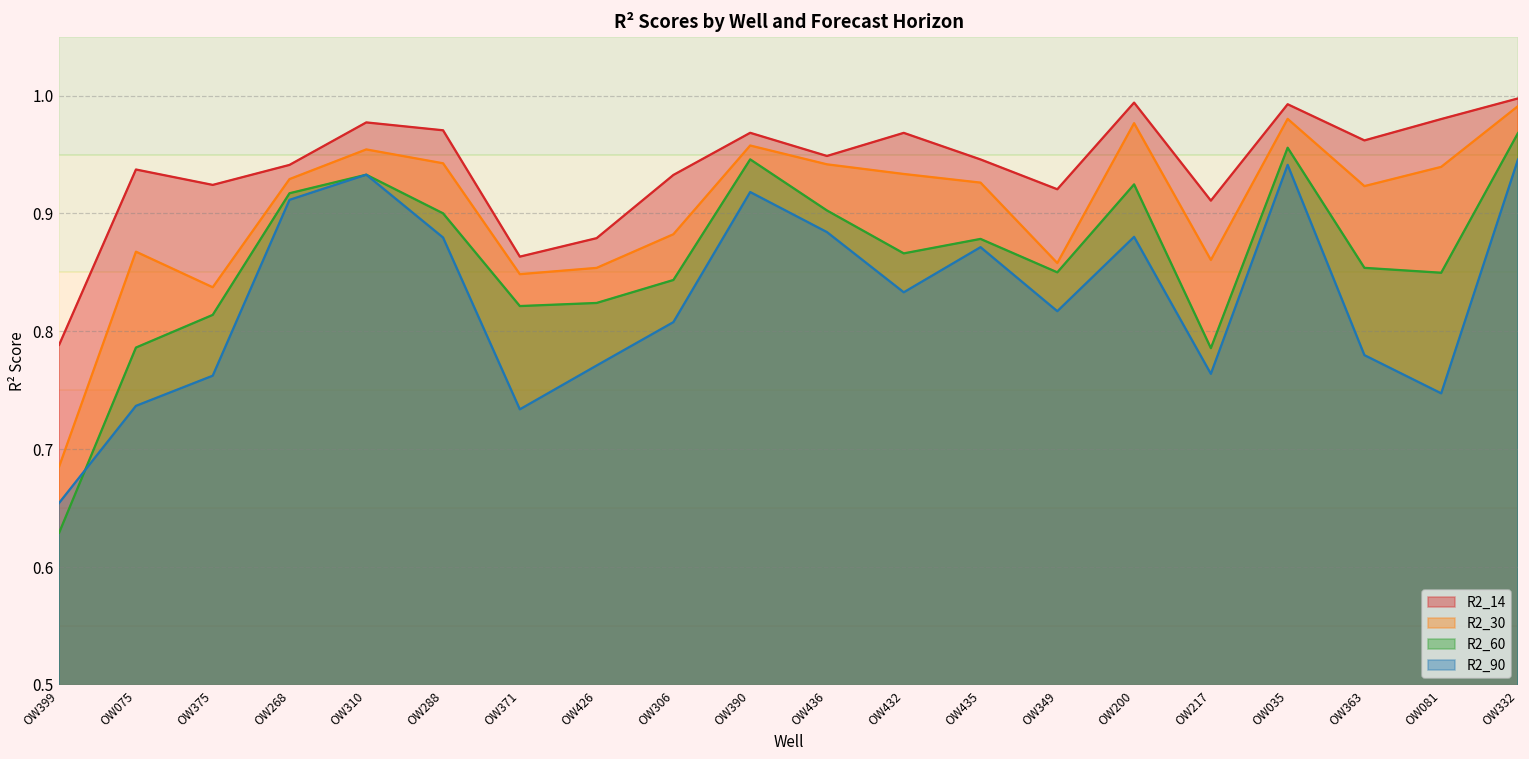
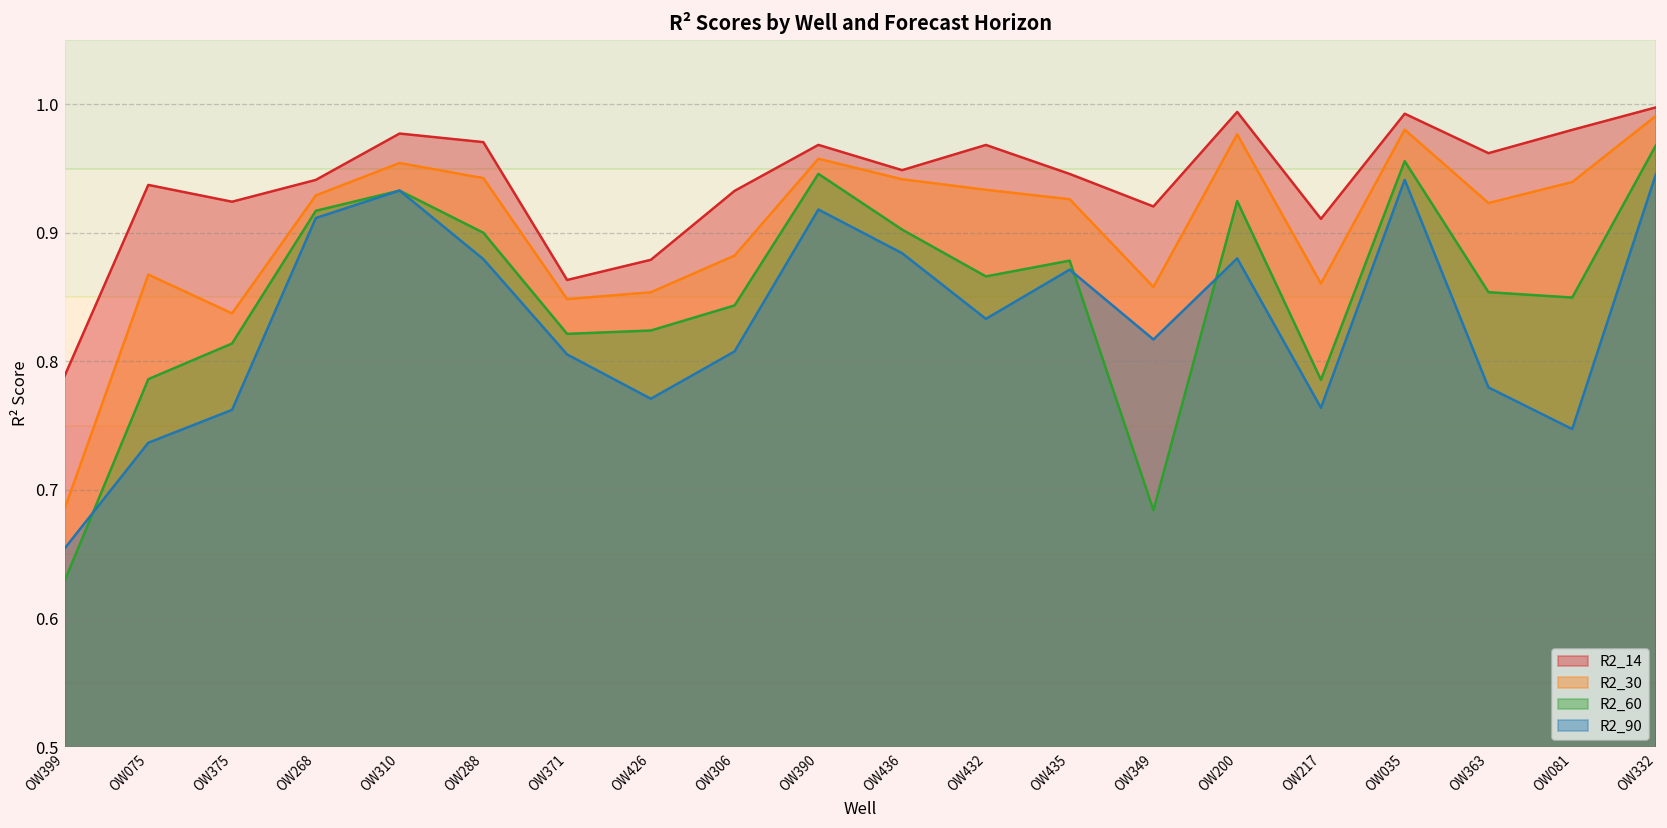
R2_90, OW371: 0.734 -> 0.805
R2_60, OW349: 0.850 -> 0.684
